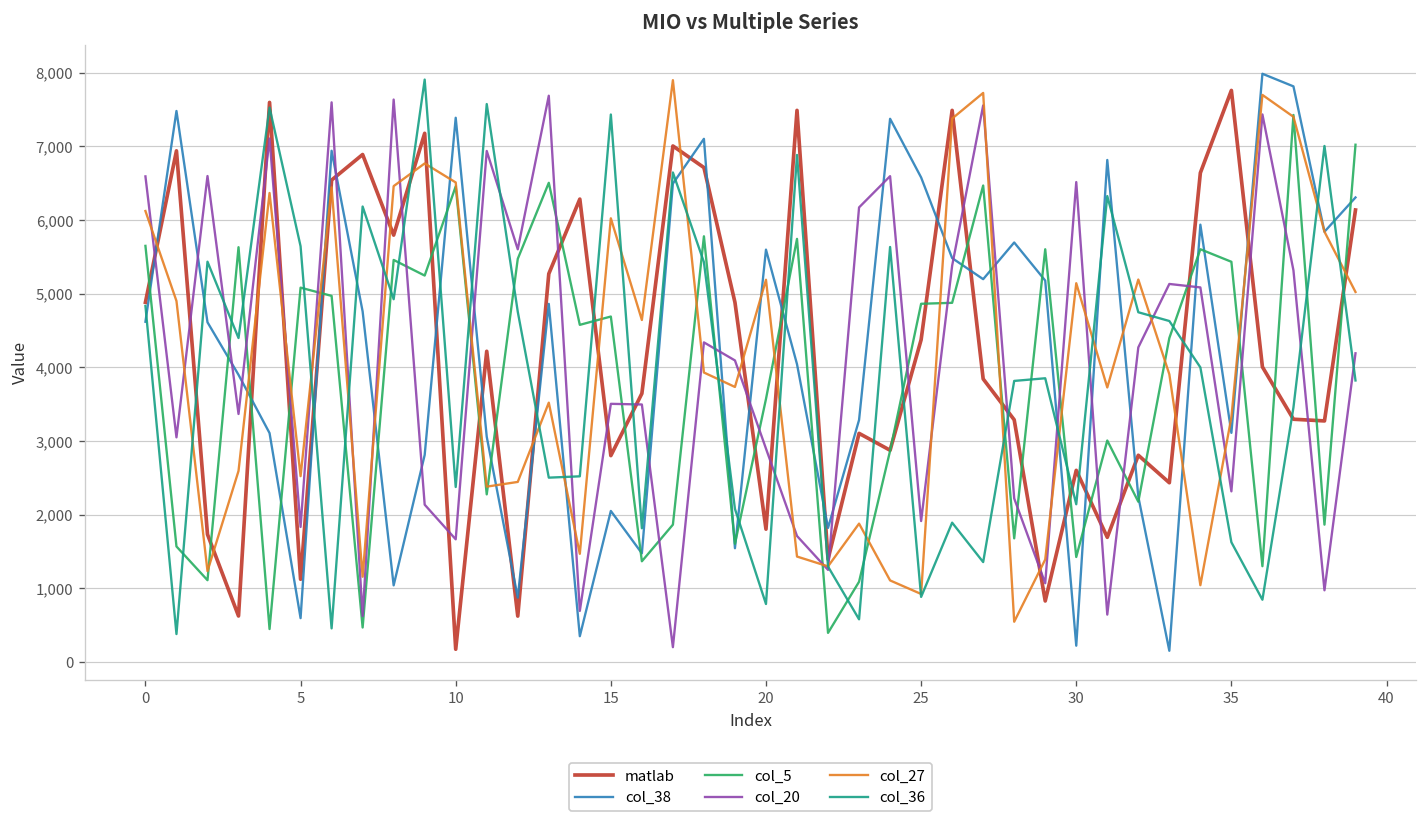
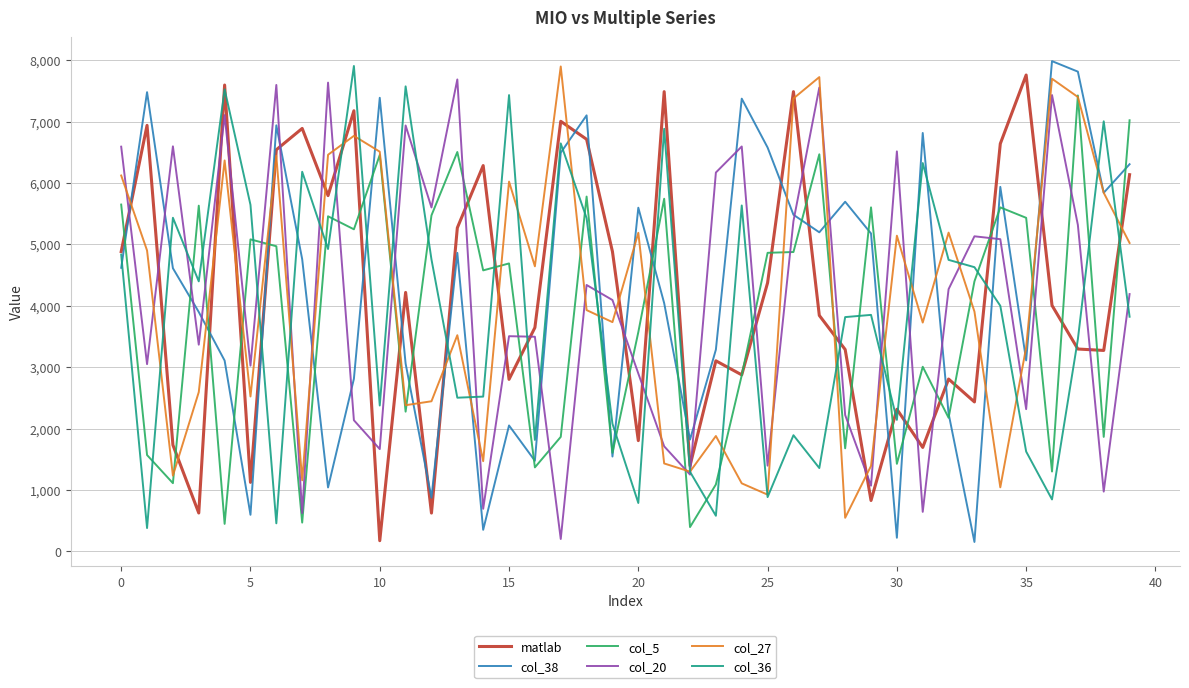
col_20, 5: 1,800 -> 3,000
col_20, 25: 1,900 -> 1,400
matlab, 30: 2,600 -> 2,300
